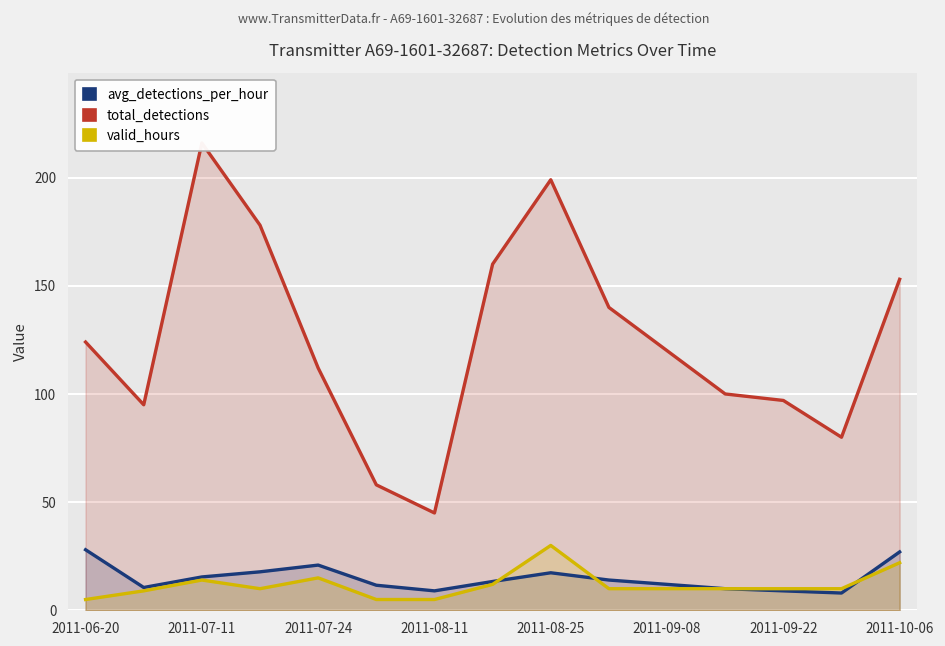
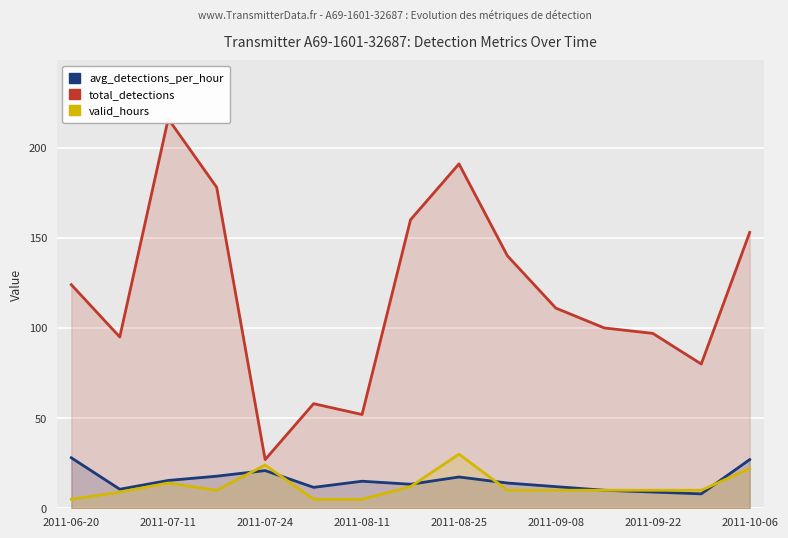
total_detections, 2011-07-24: 112 -> 27
valid_hours, 2011-07-24: 15 -> 24
avg_detections_per_hour, 2011-08-11: 9 -> 15
total_detections, 2011-08-11: 45 -> 52
total_detections, 2011-08-25: 199 -> 191
total_detections, 2011-09-08: 120 -> 111
